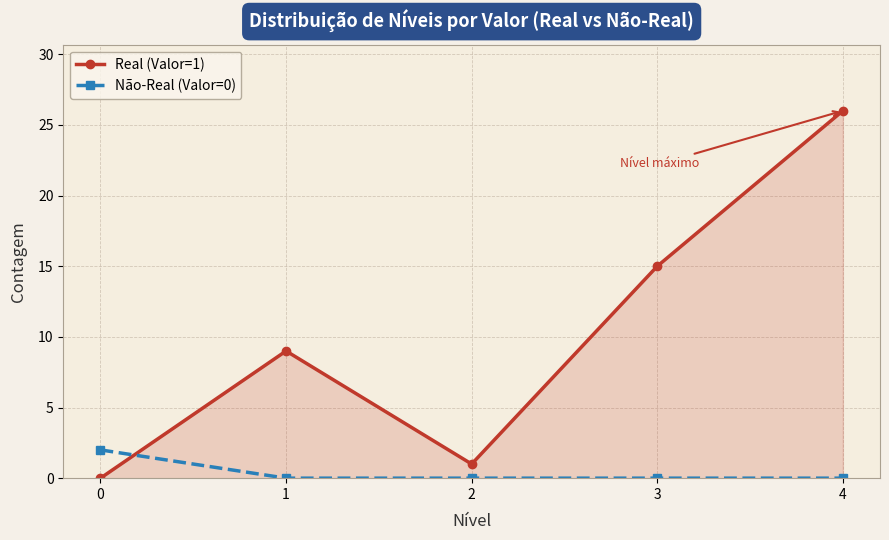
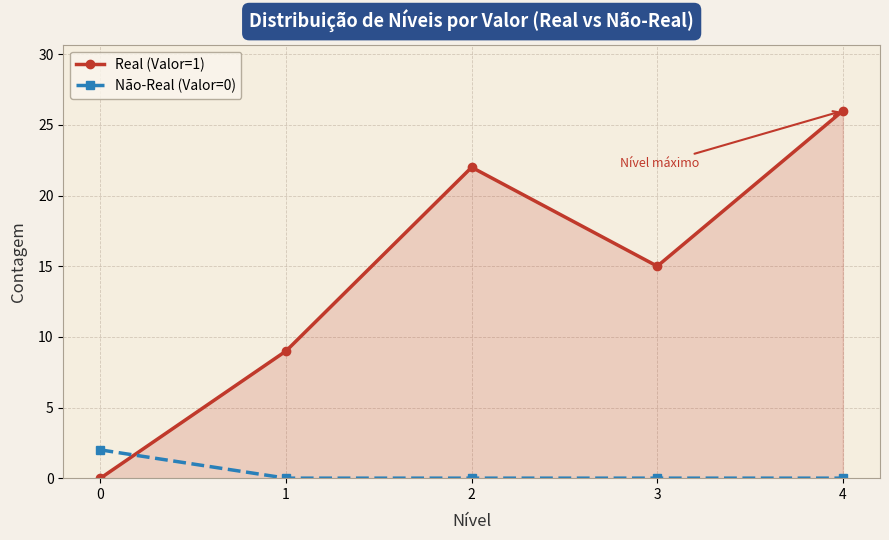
Real (Valor=1), 2: 1 -> 22
